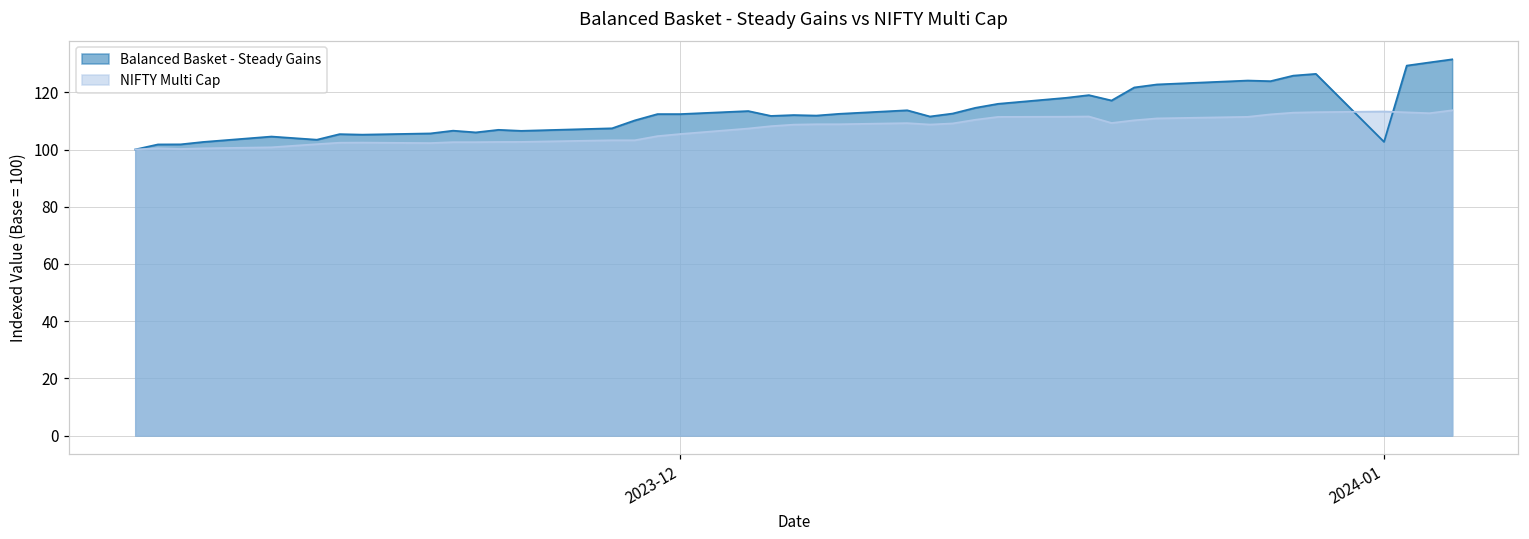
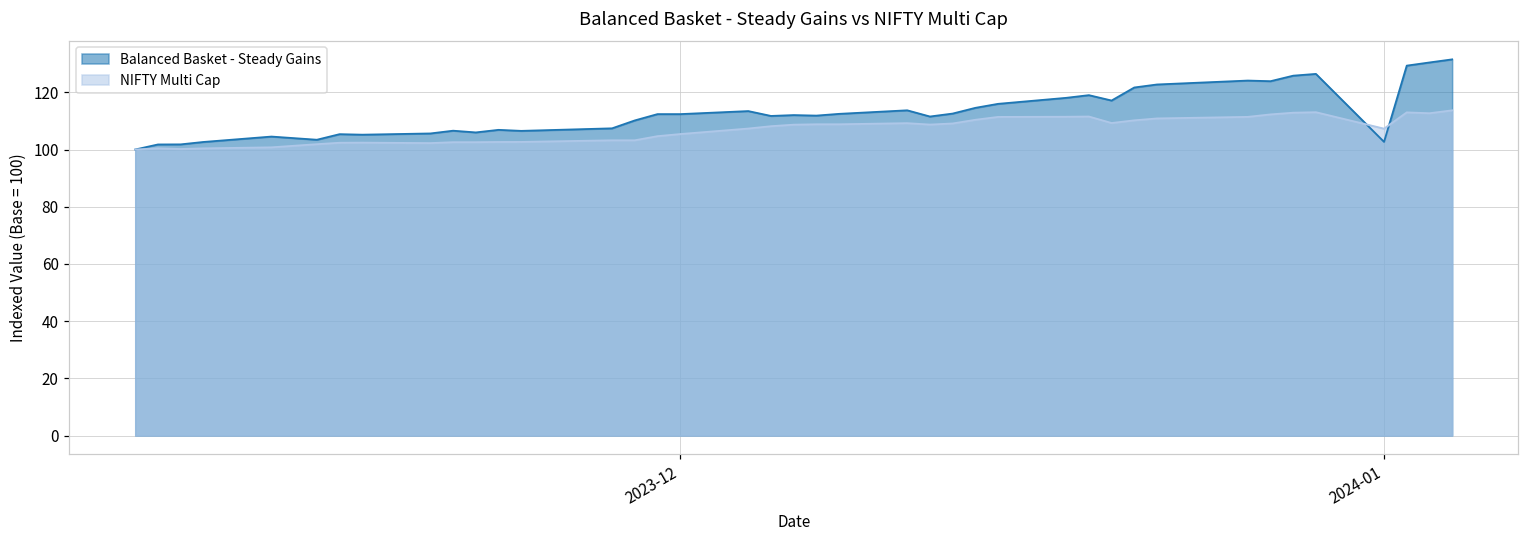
NIFTY Multi Cap, 2024-01: 113 -> 107
